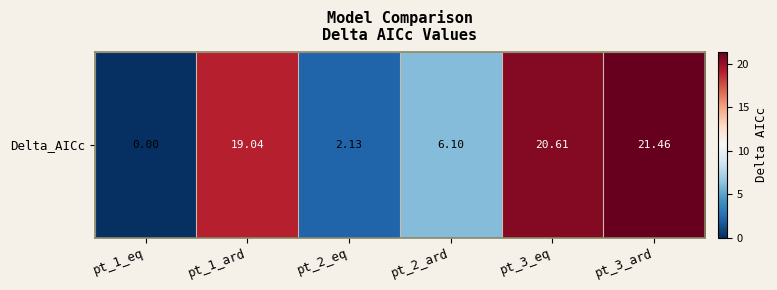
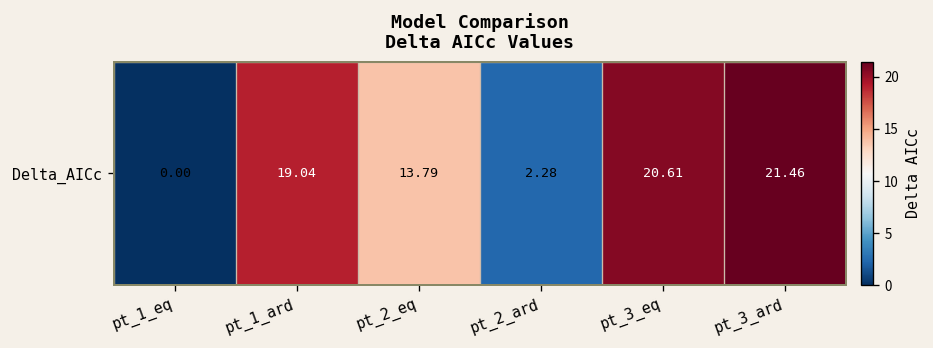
Delta_AICc, pt_2_eq: 2.13 -> 13.79
Delta_AICc, pt_2_ard: 6.10 -> 2.28
